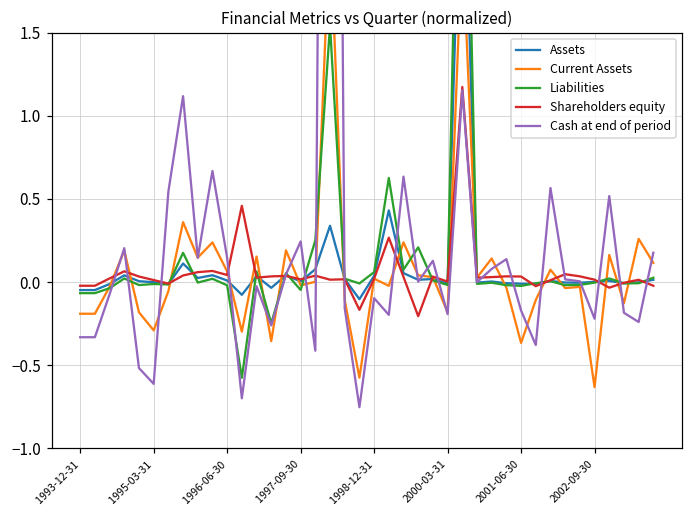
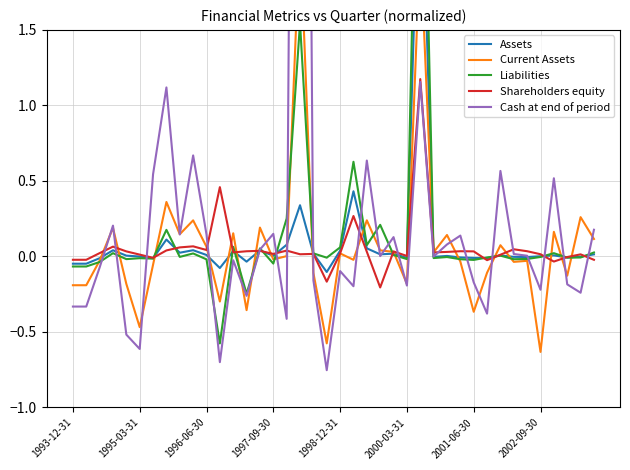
Current Assets, 1995-03-31: -0.29 -> -0.47
Cash at end of period, 1997-09-30: 0.24 -> 0.15
